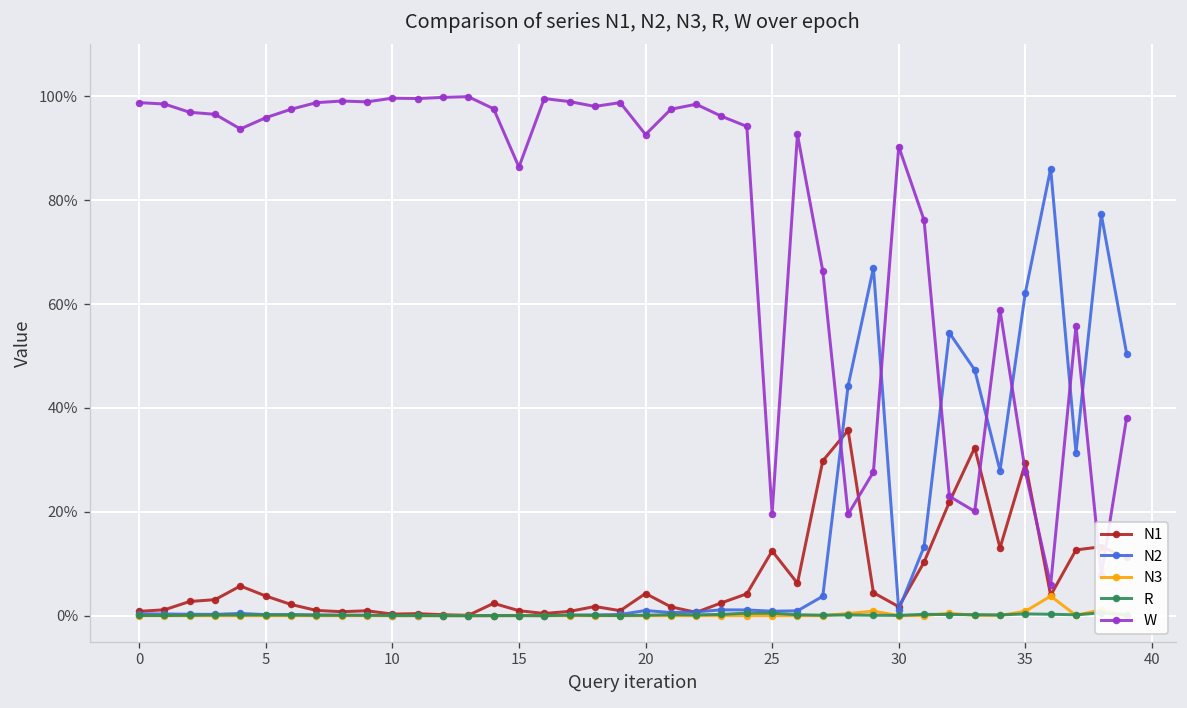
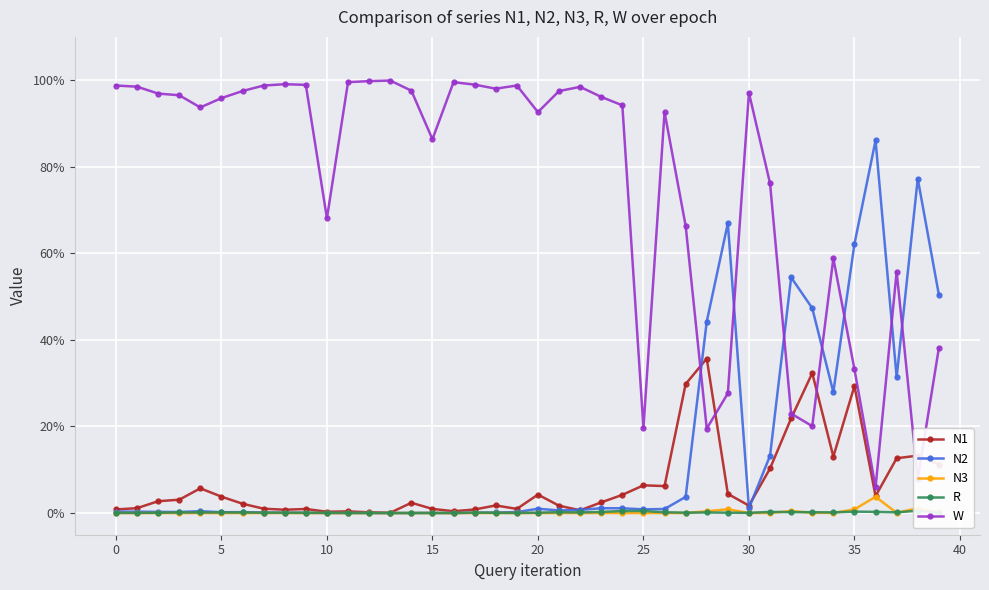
W, 10: 100% -> 68%
N1, 25: 12% -> 6%
W, 30: 90% -> 97%
W, 35: 28% -> 33%
